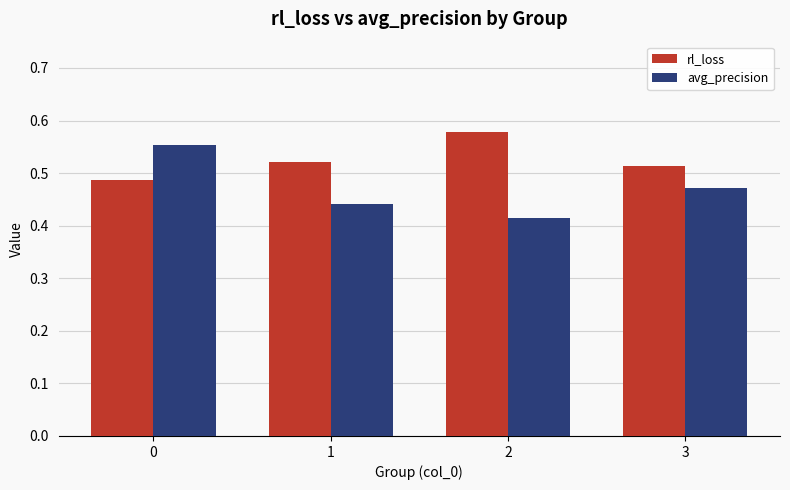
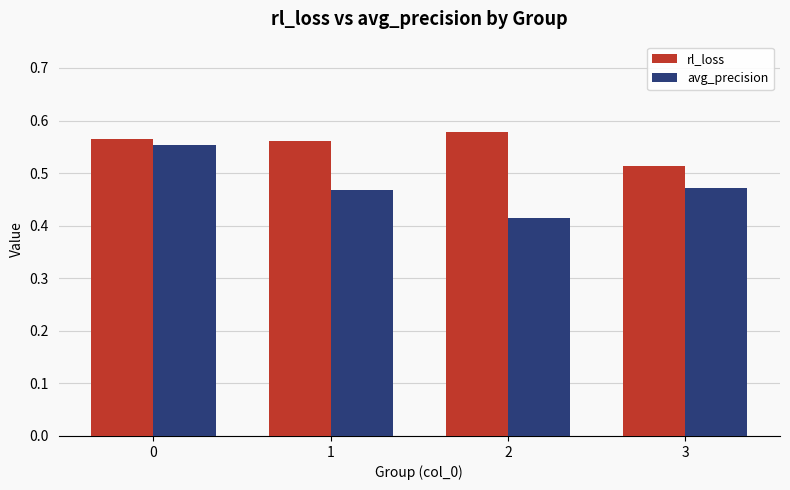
rl_loss, 0: 0.49 -> 0.57
rl_loss, 1: 0.52 -> 0.56
avg_precision, 1: 0.44 -> 0.47
